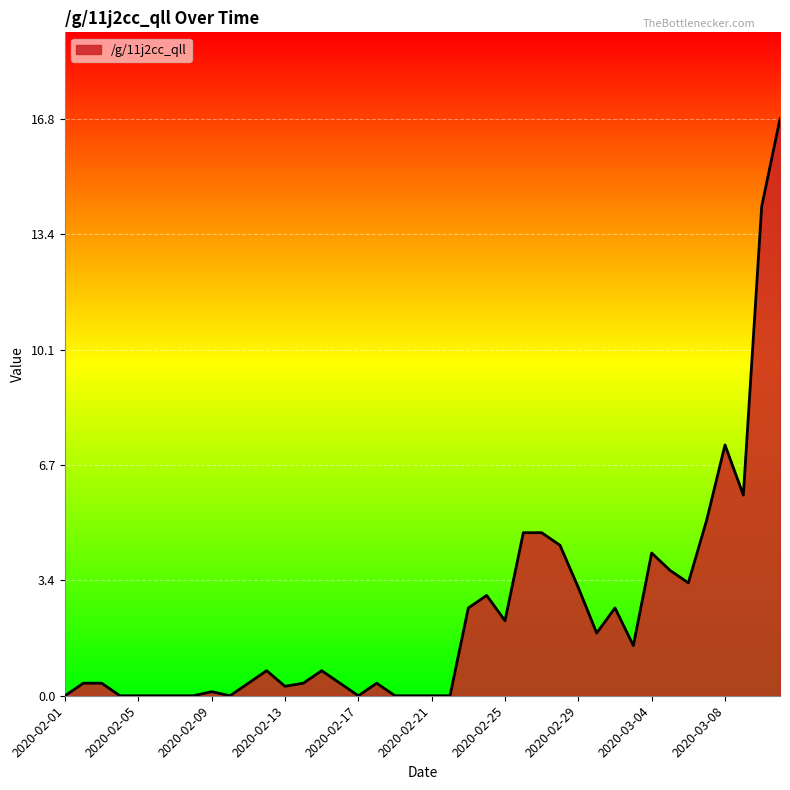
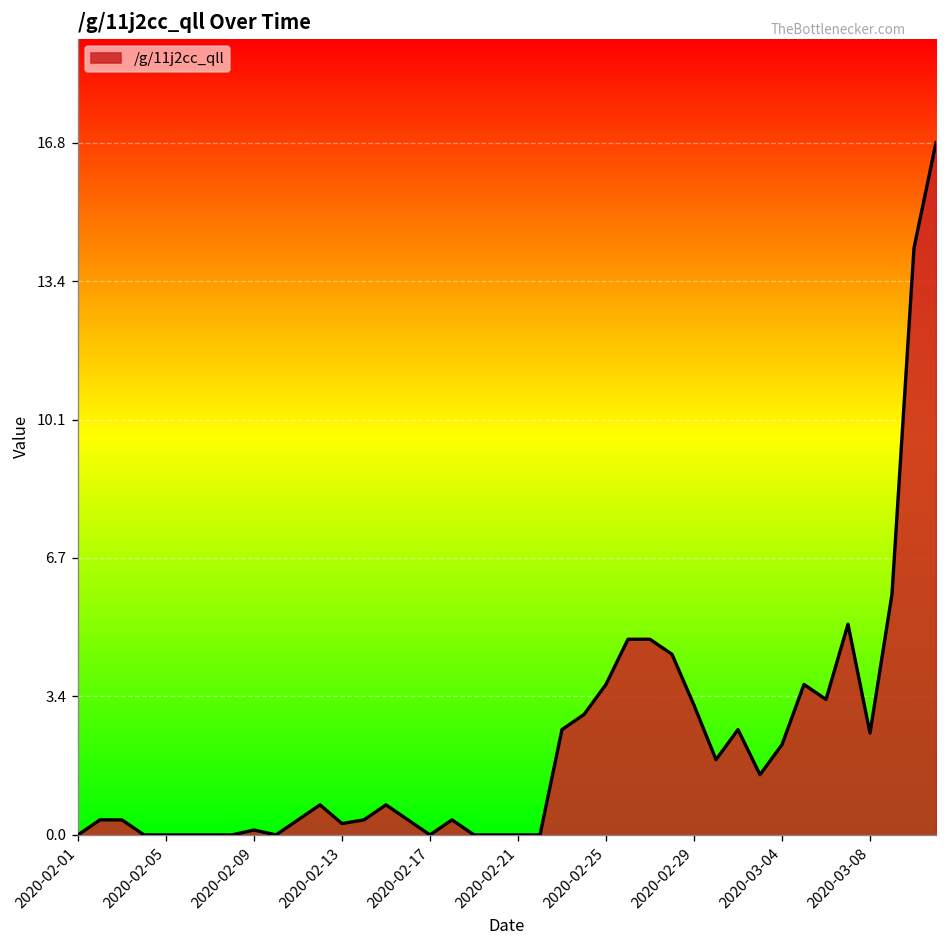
2020-02-25: 2.2 -> 3.7
2020-03-04: 4.2 -> 2.2
2020-03-08: 7.3 -> 2.5
